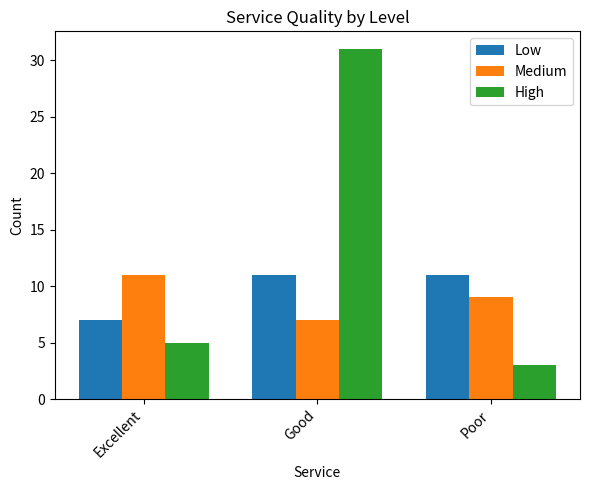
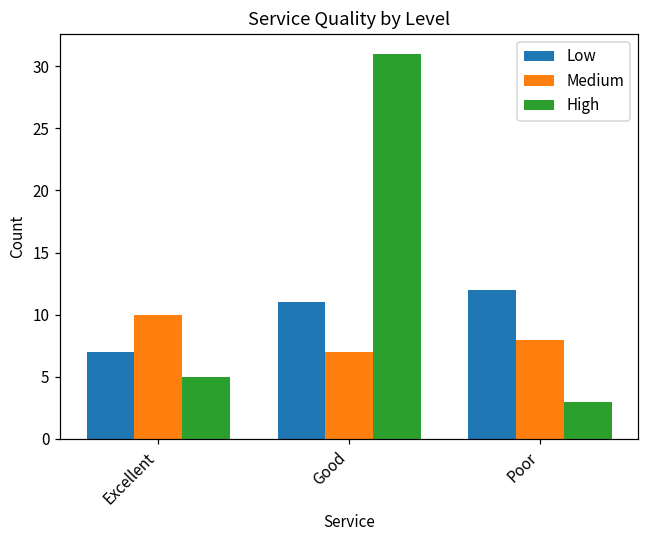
Medium, Excellent: 11 -> 10
Low, Poor: 11 -> 12
Medium, Poor: 9 -> 8
